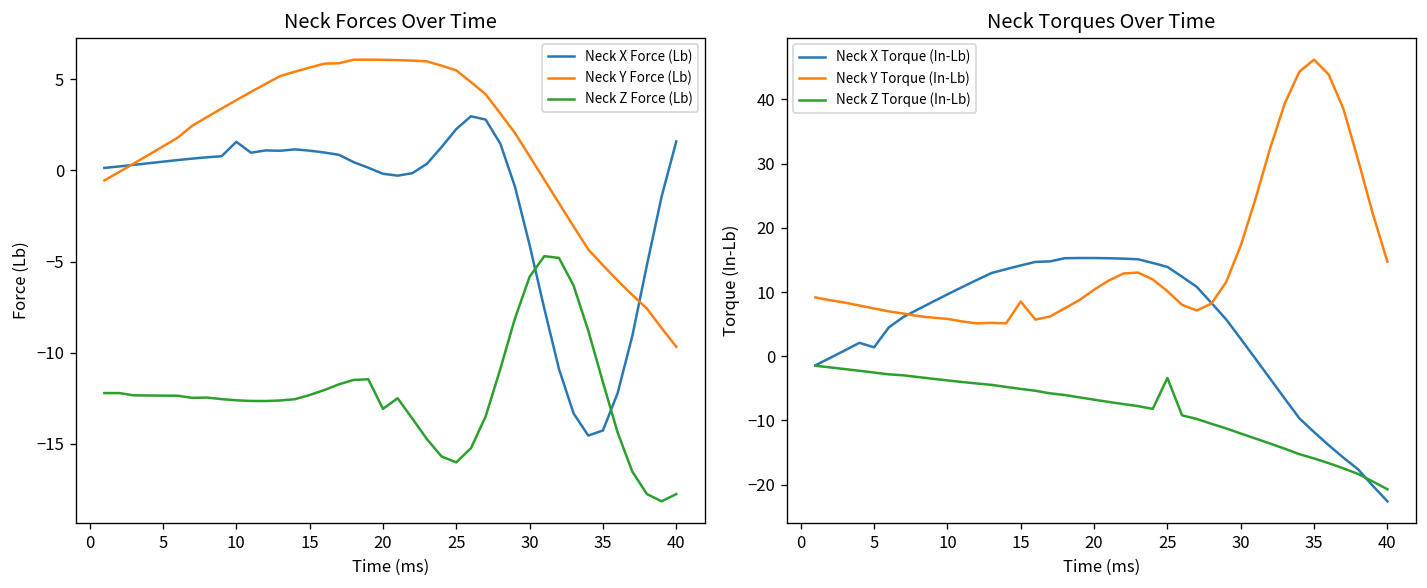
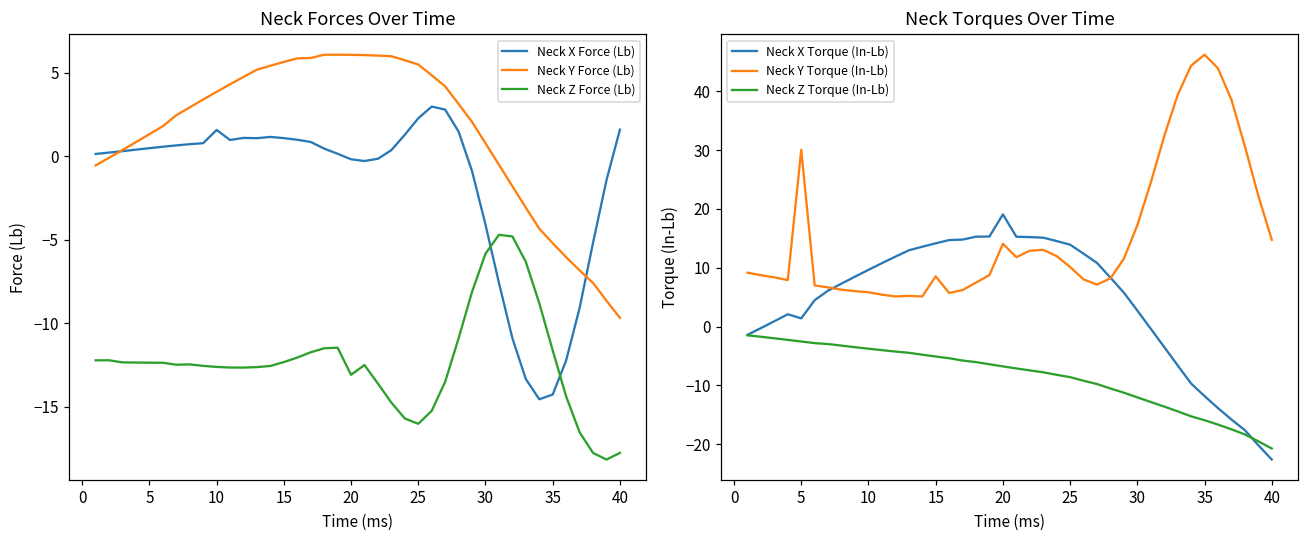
Neck Torques Over Time, Neck Y Torque (In-Lb), 5: 7 -> 30
Neck Torques Over Time, Neck X Torque (In-Lb), 20: 15 -> 19
Neck Torques Over Time, Neck Y Torque (In-Lb), 20: 10 -> 14
Neck Torques Over Time, Neck Z Torque (In-Lb), 25: -3 -> -9
